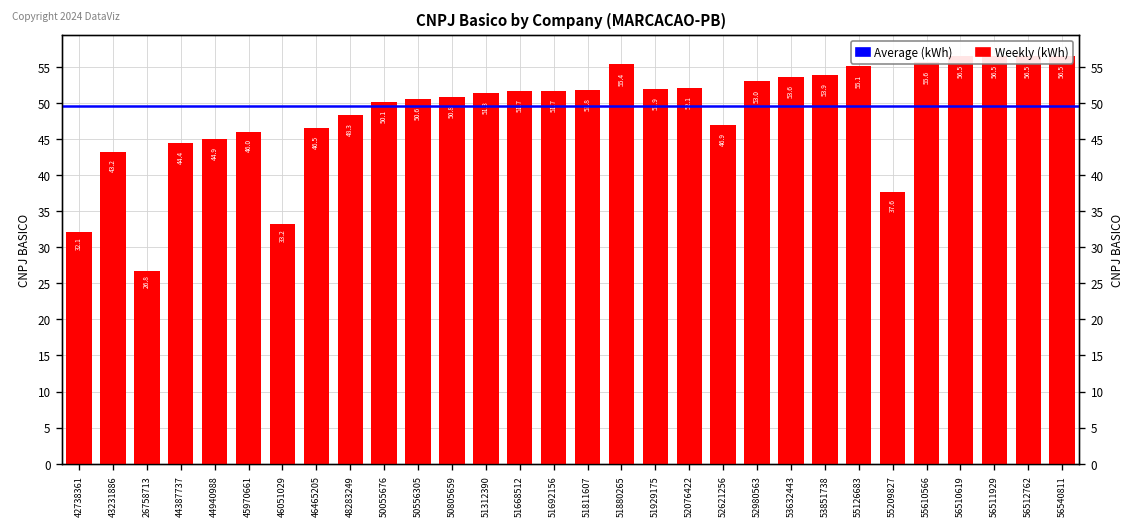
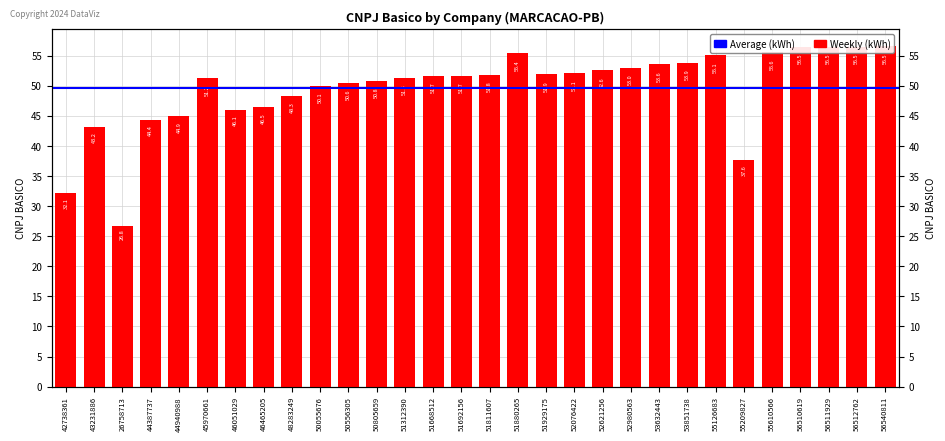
45970661: 46.0 -> 51.2
46051029: 33.2 -> 46.1
52621256: 46.9 -> 52.6
